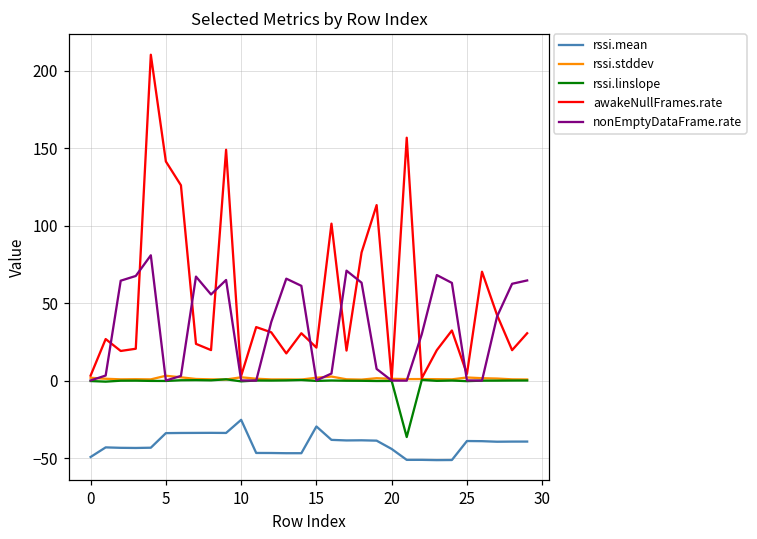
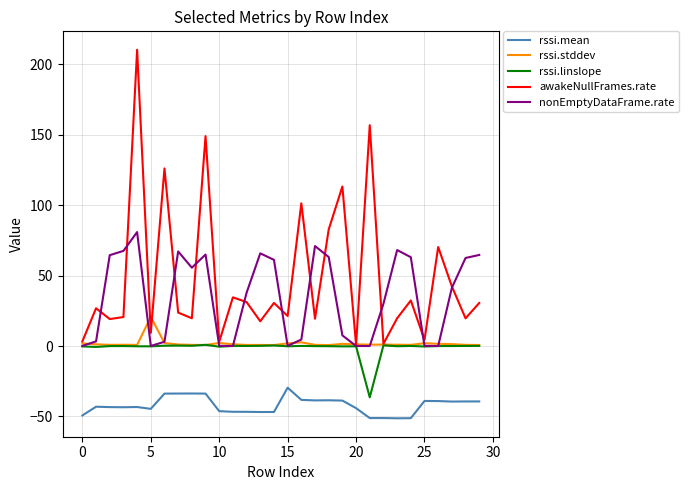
rssi.mean, 5: -34 -> -45
rssi.stddev, 5: 3 -> 21
awakeNullFrames.rate, 5: 141 -> 9
rssi.mean, 10: -25 -> -46
